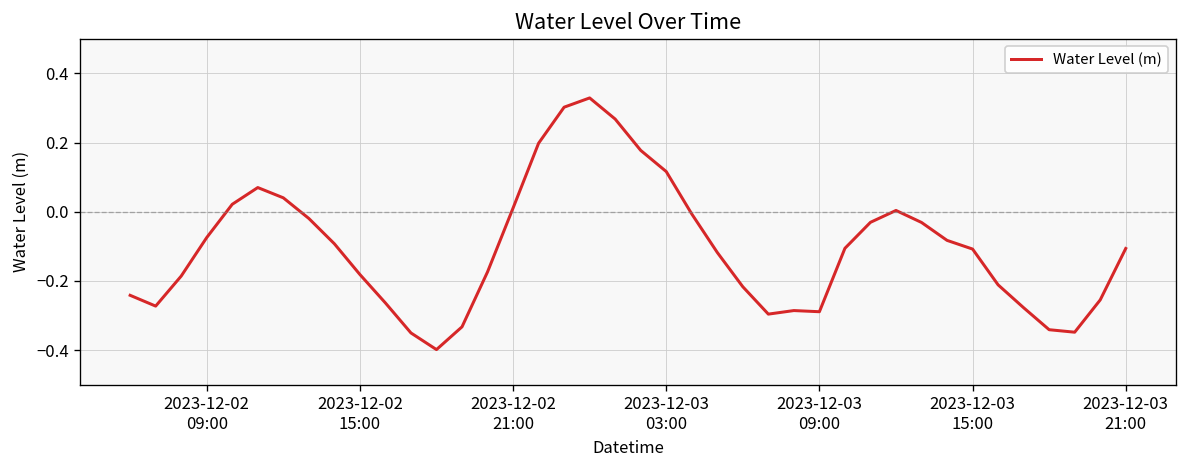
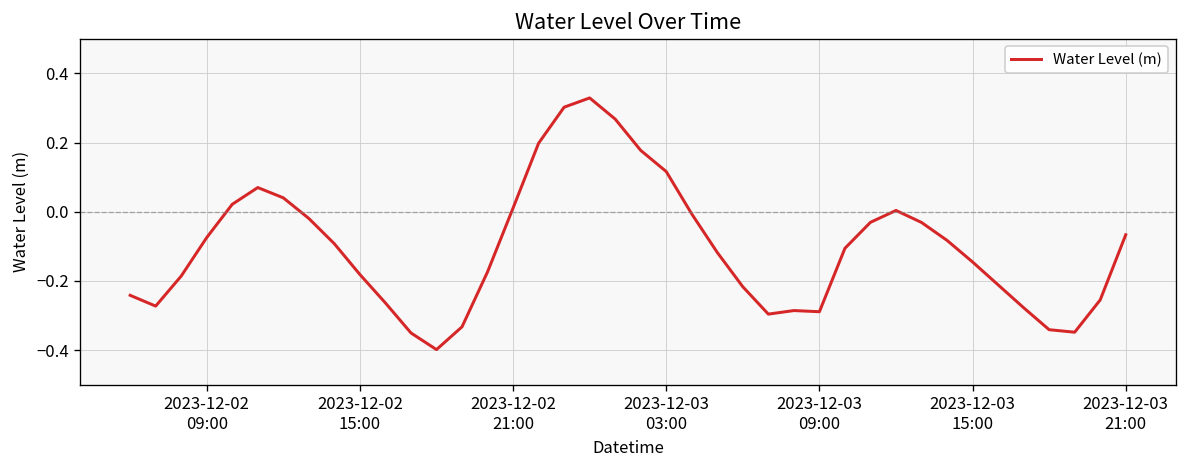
2023-12-03 15:00: -0.11 -> -0.15
2023-12-03 21:00: -0.11 -> -0.07
